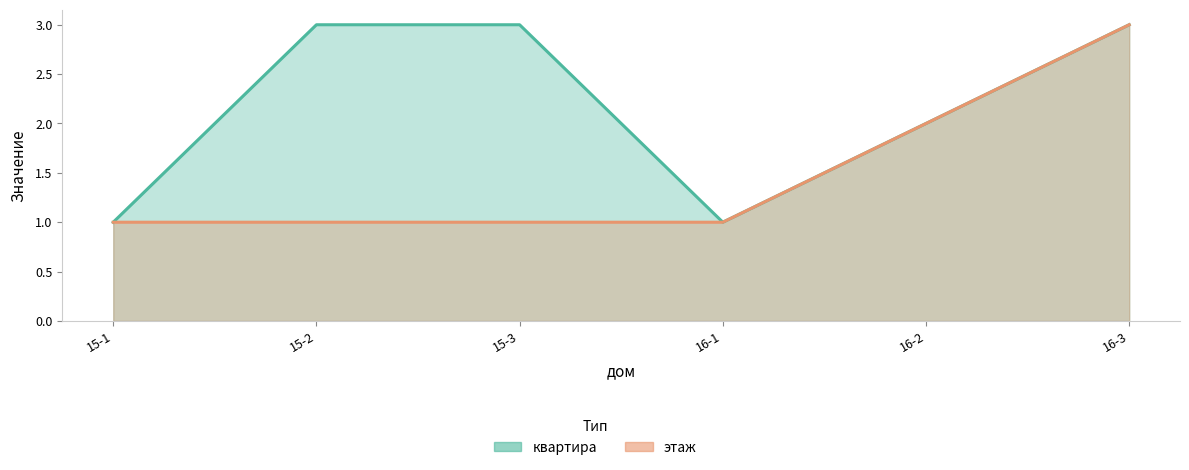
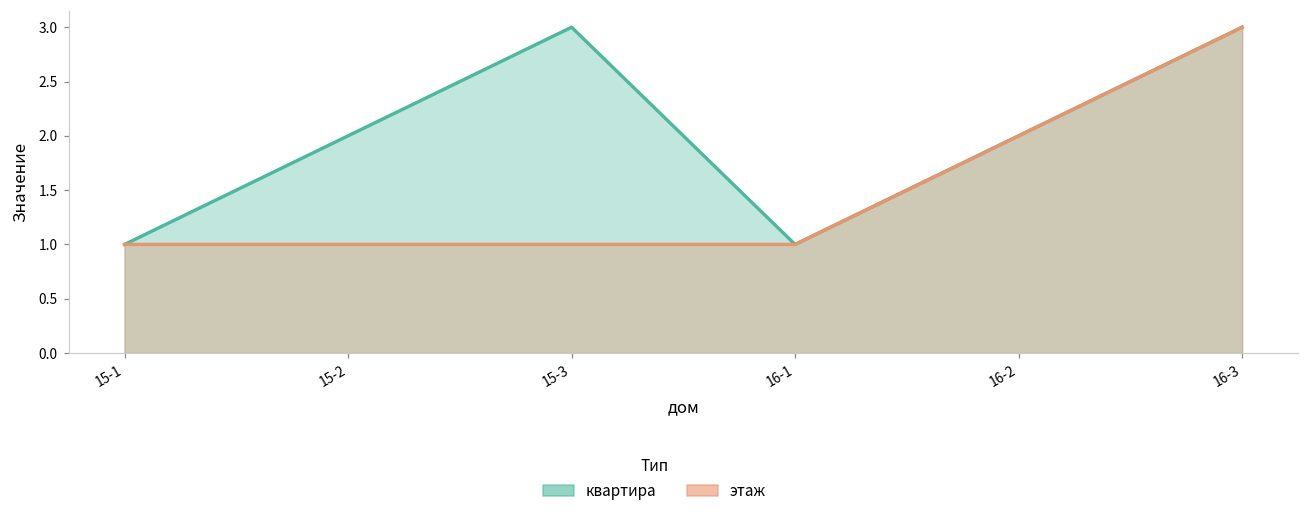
квартира, 15-2: 3 -> 2
